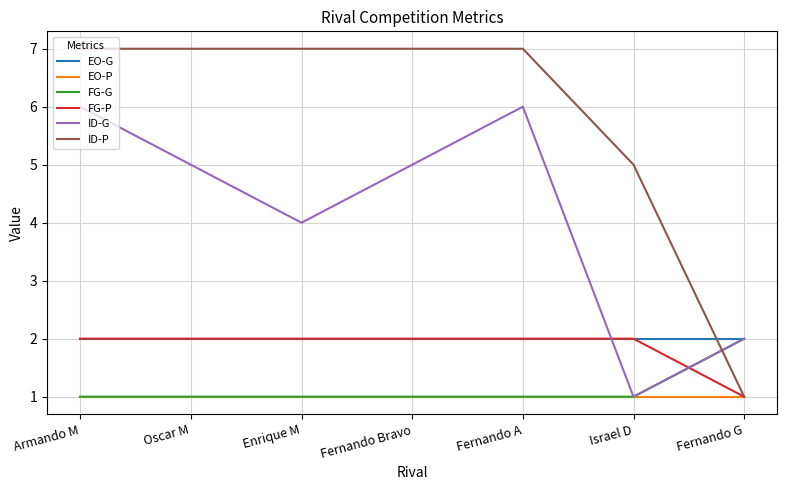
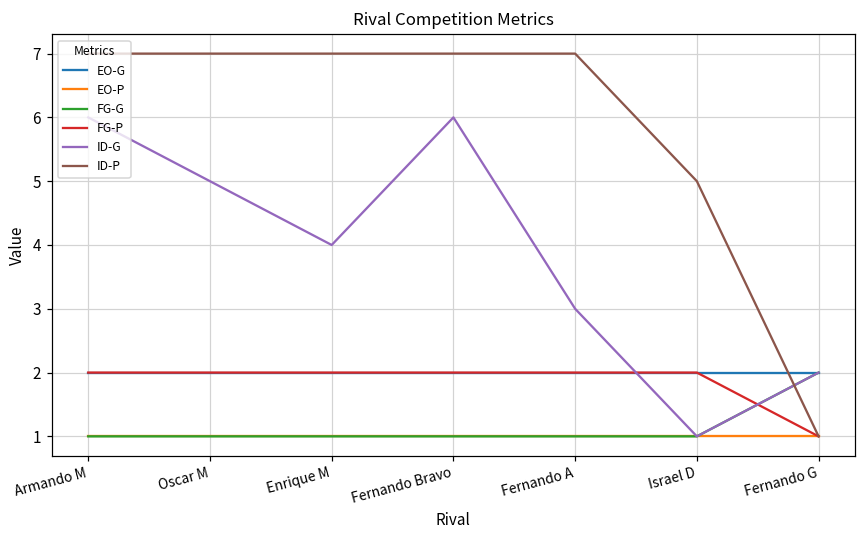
ID-G, Fernando Bravo: 5 -> 6
ID-G, Fernando A: 6 -> 3
